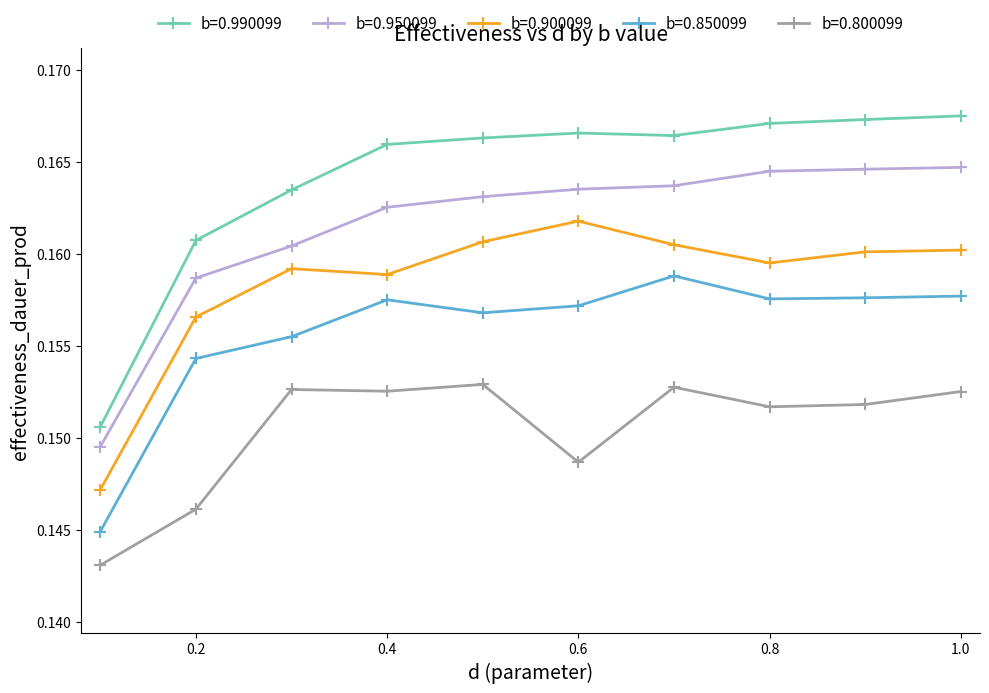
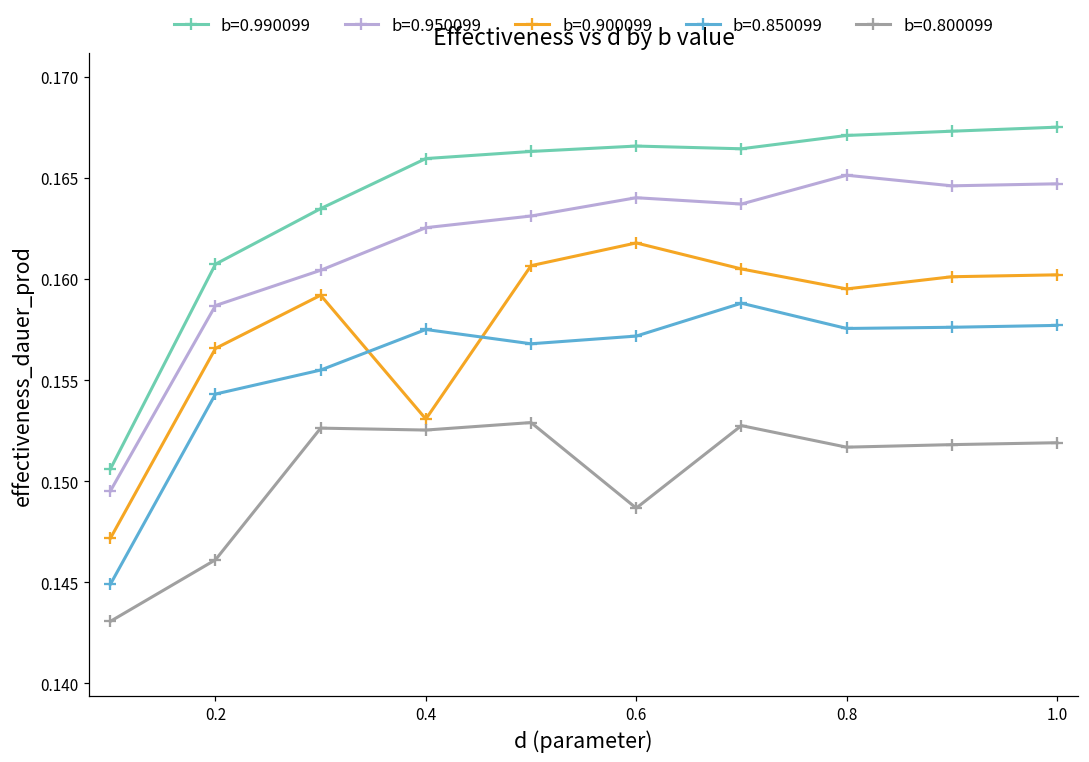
b=0.900099, 0.4: 0.1589 -> 0.1531
b=0.950099, 0.6: 0.1635 -> 0.1640
b=0.950099, 0.8: 0.1645 -> 0.1651
b=0.800099, 1.0: 0.1525 -> 0.1519
